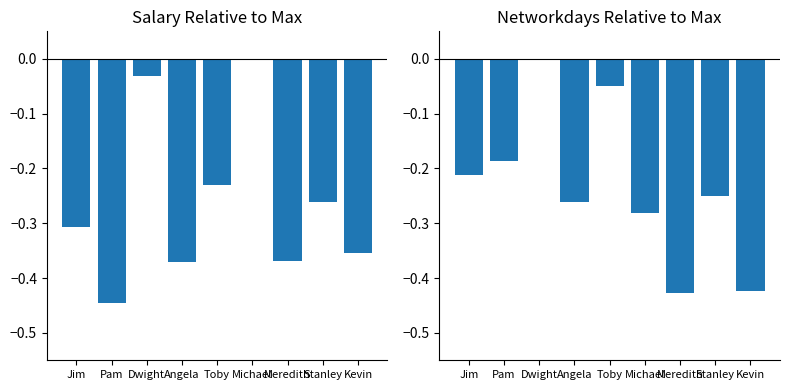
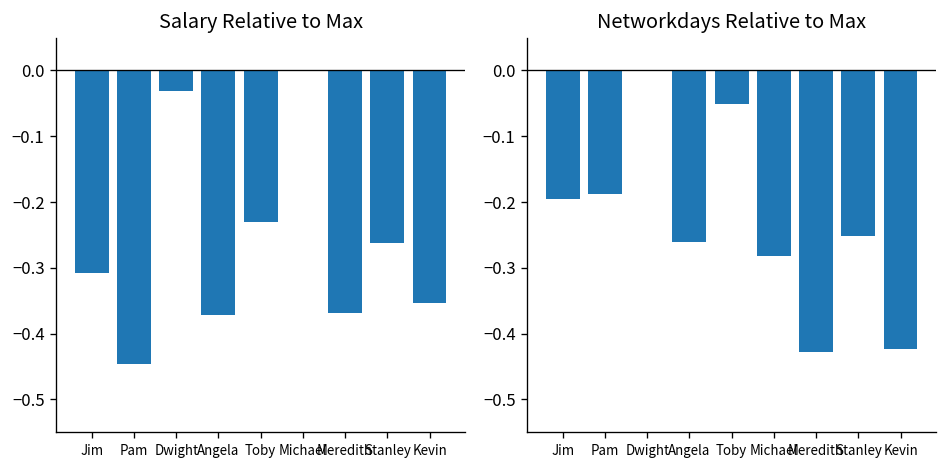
Networkdays Relative to Max, Jim: -0.21 -> -0.19
